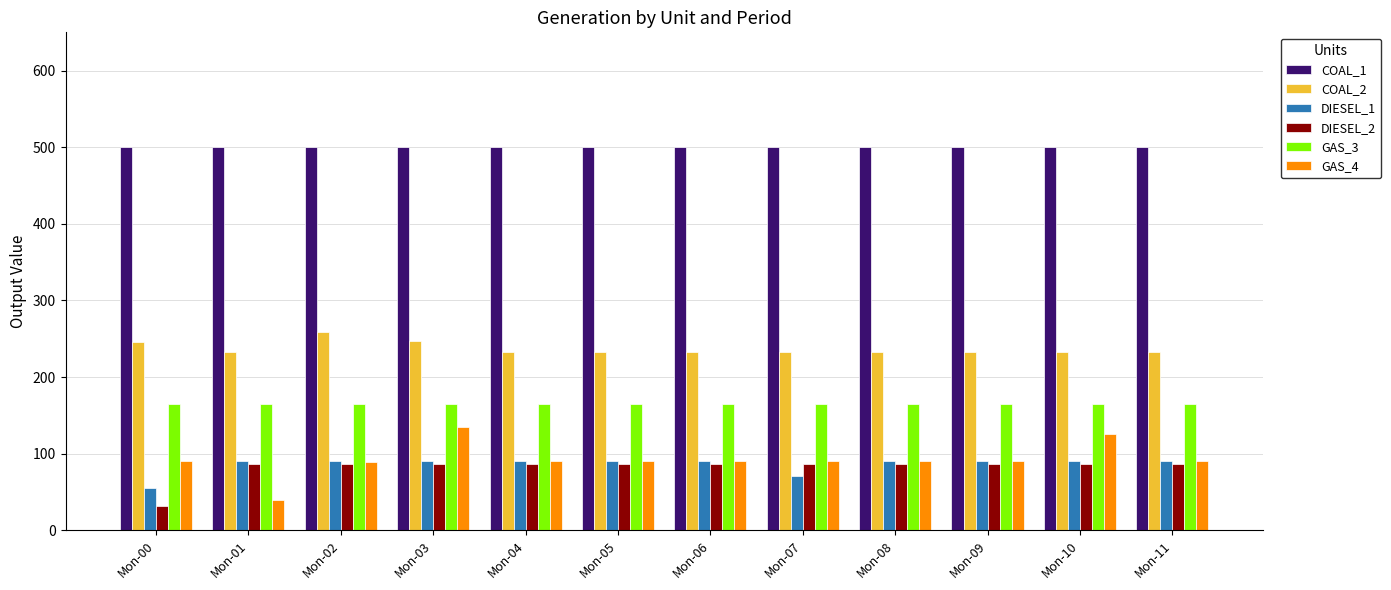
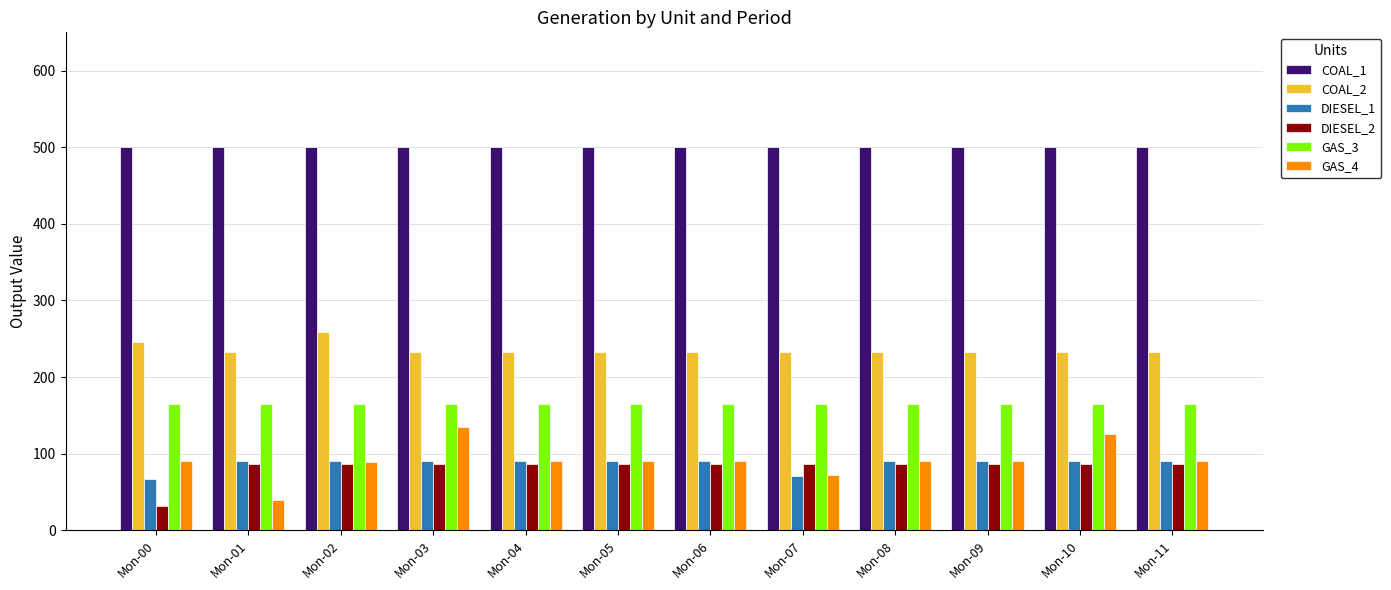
DIESEL_1, Mon-00: 50 -> 70
COAL_2, Mon-03: 250 -> 230
GAS_4, Mon-07: 90 -> 70
